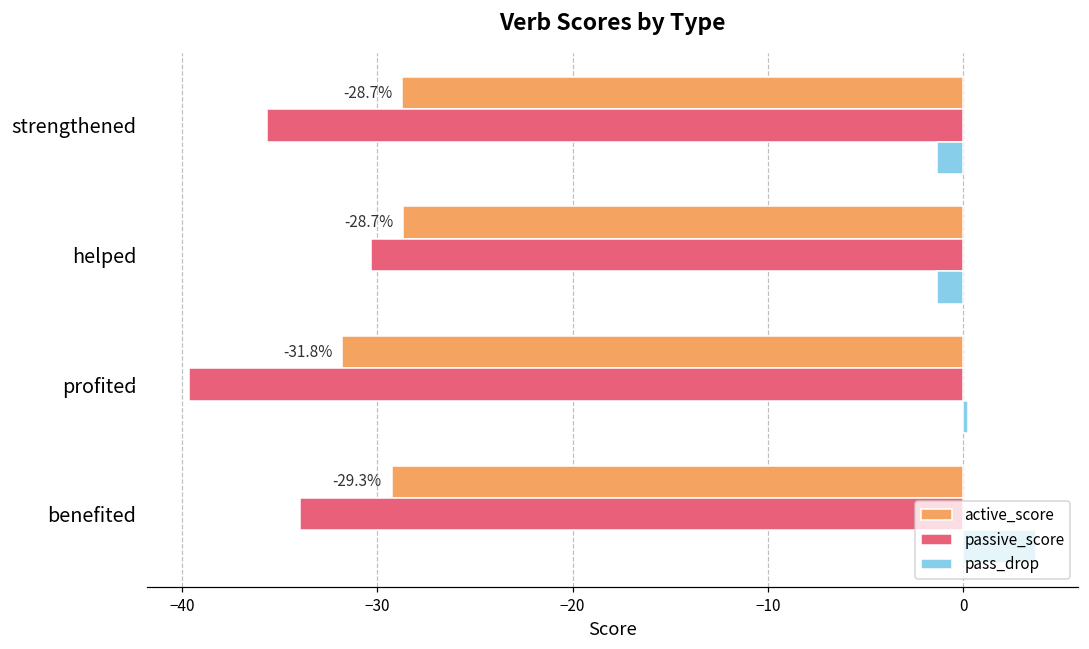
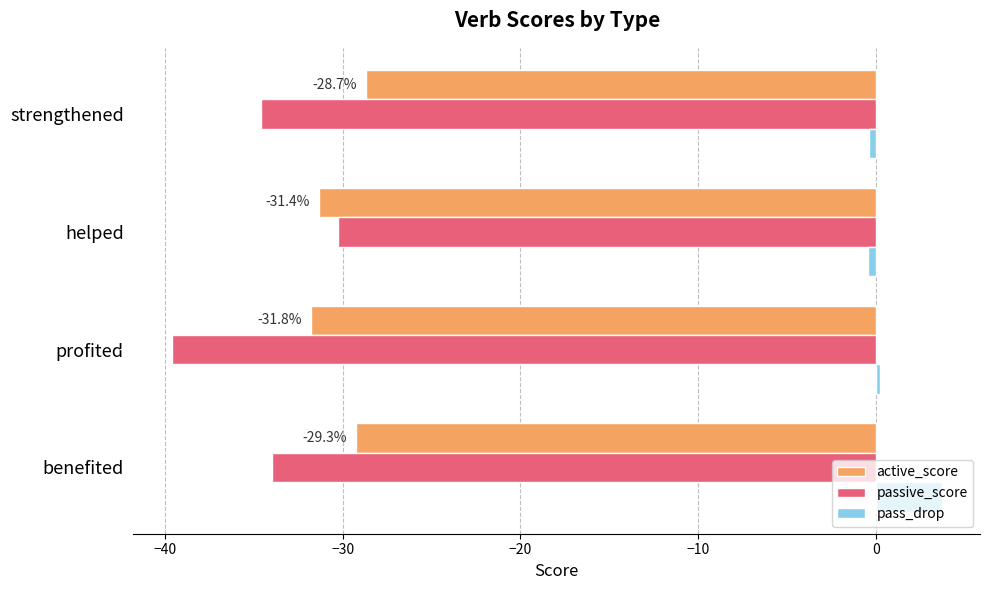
passive_score, strengthened: -35.7 -> -34.6
pass_drop, strengthened: -1.3 -> -0.4
active_score, helped: -28.7% -> -31.4%
pass_drop, helped: -1.3 -> -0.5
